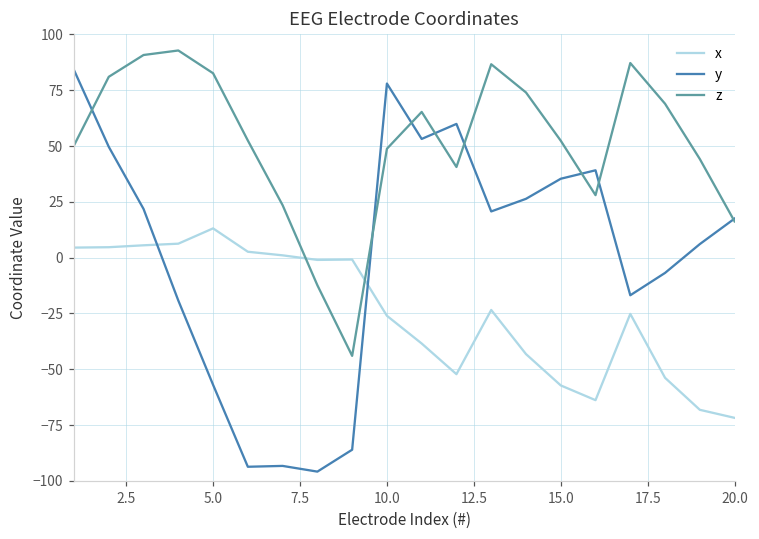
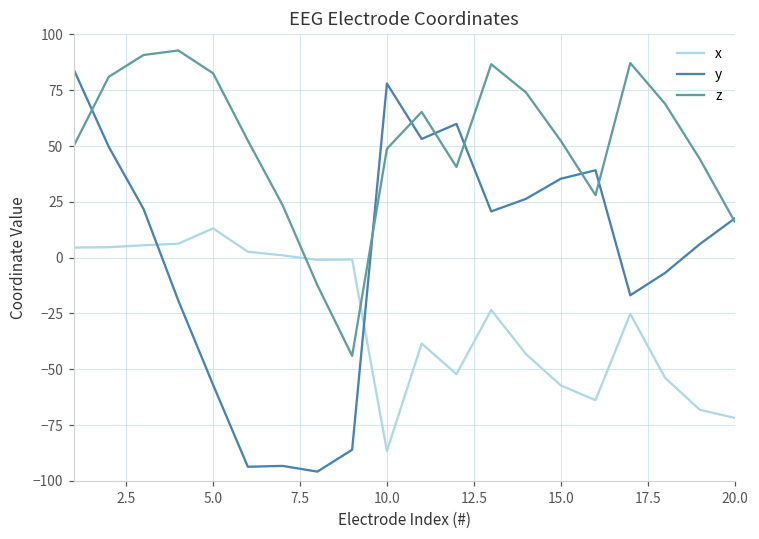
x, 10.0: -26 -> -87
